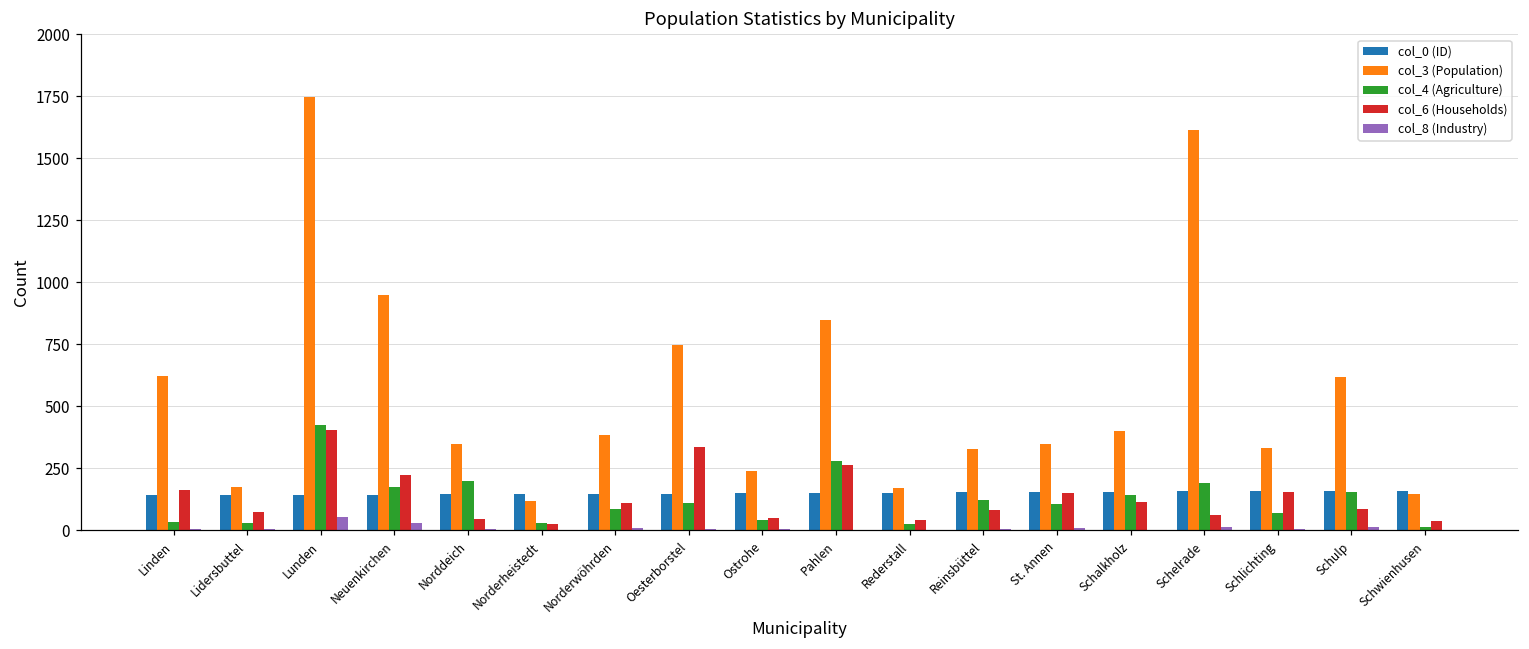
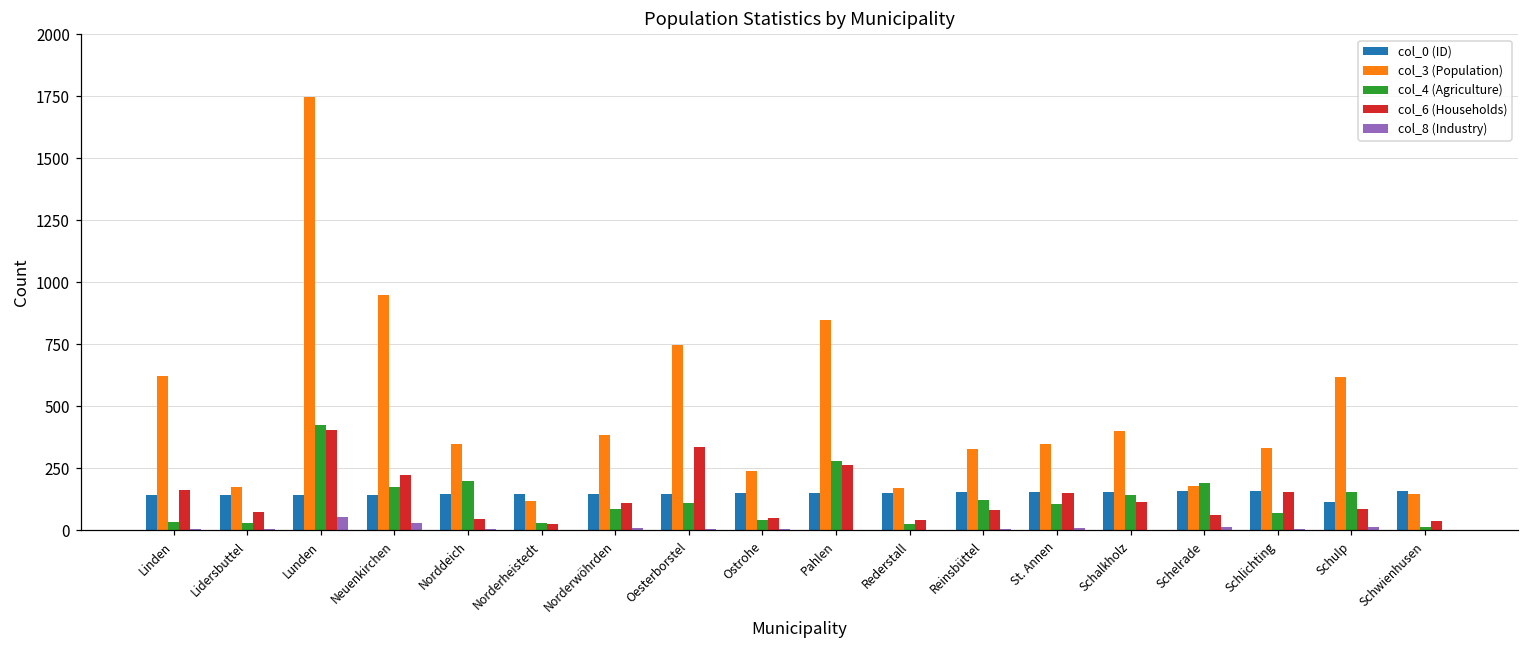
col_3 (Population), Schelrade: 1620 -> 180
col_0 (ID), Schulp: 160 -> 110
